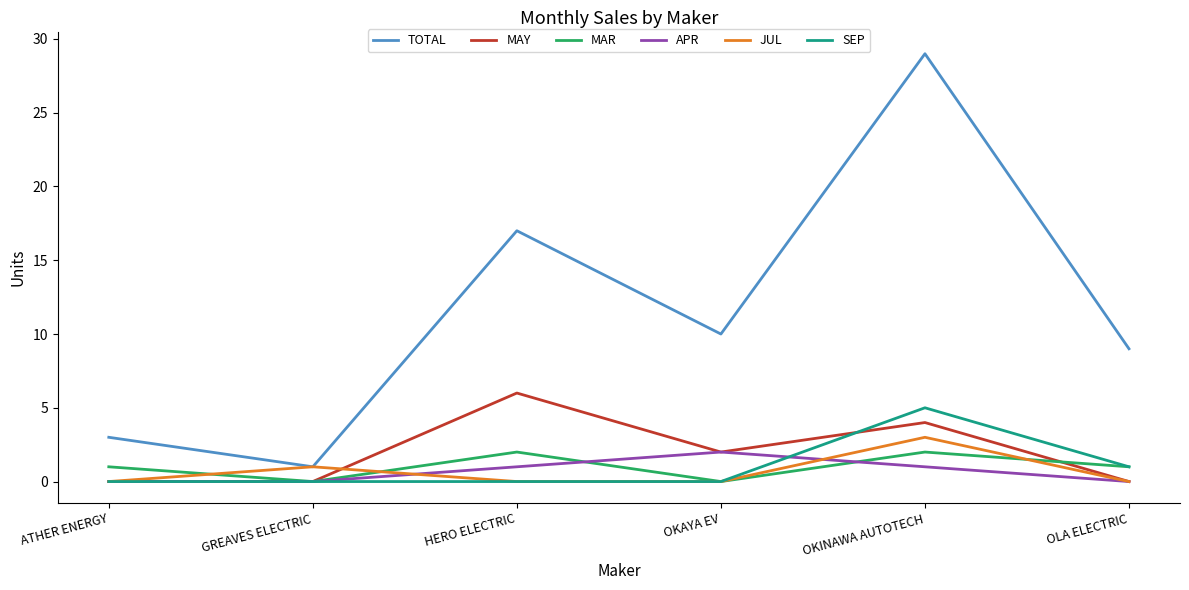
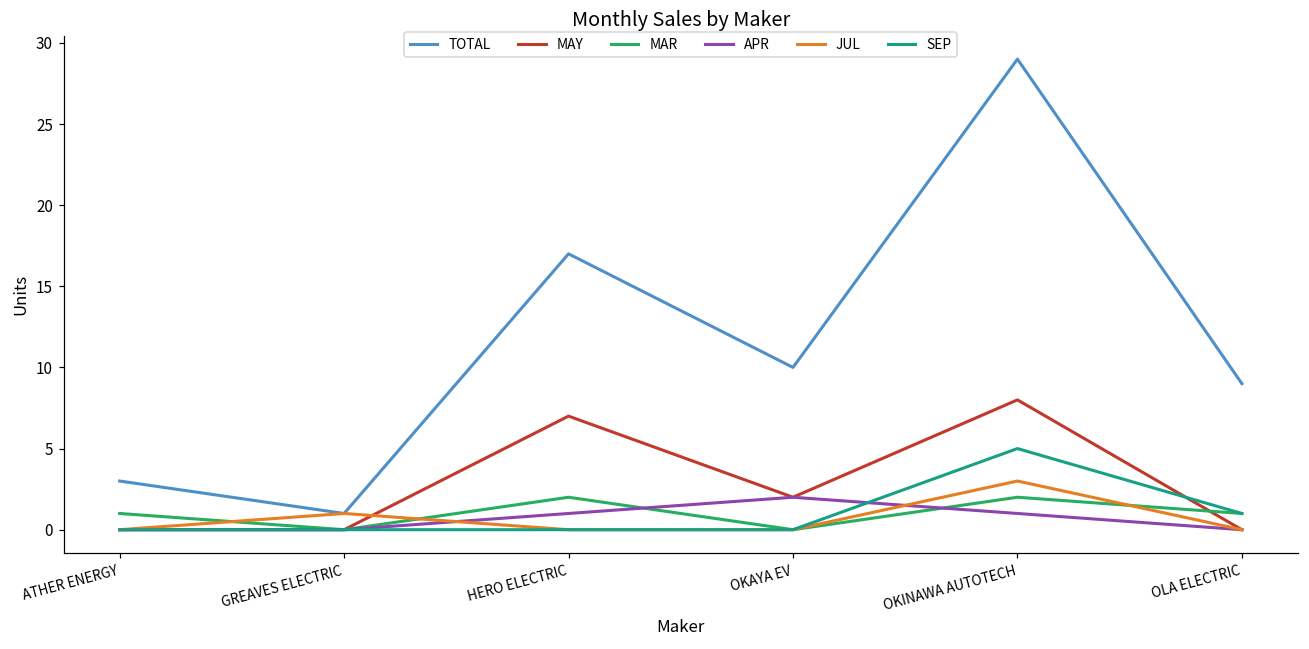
MAY, HERO ELECTRIC: 6 -> 7
MAY, OKINAWA AUTOTECH: 4 -> 8
